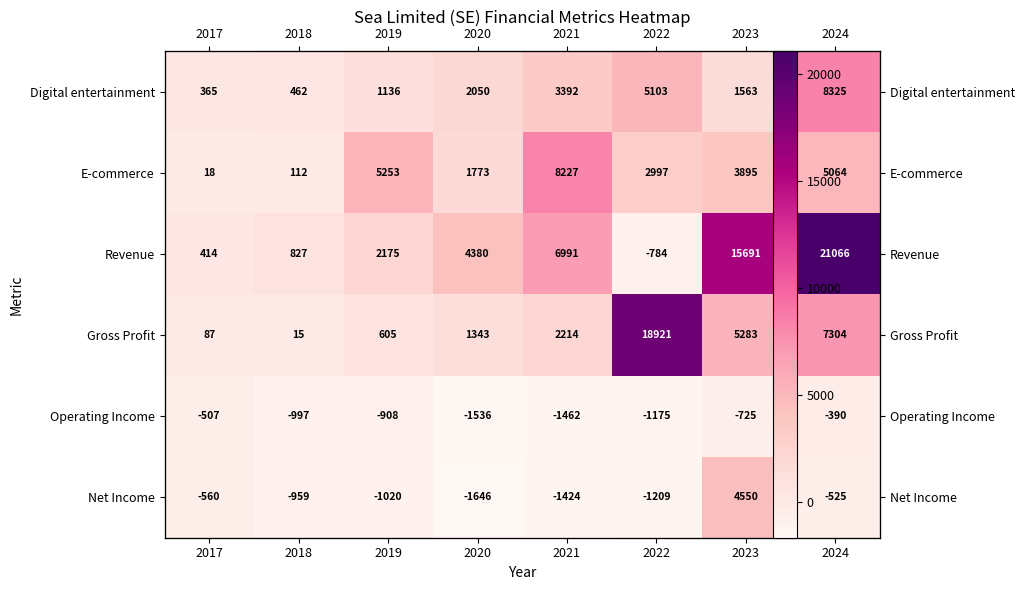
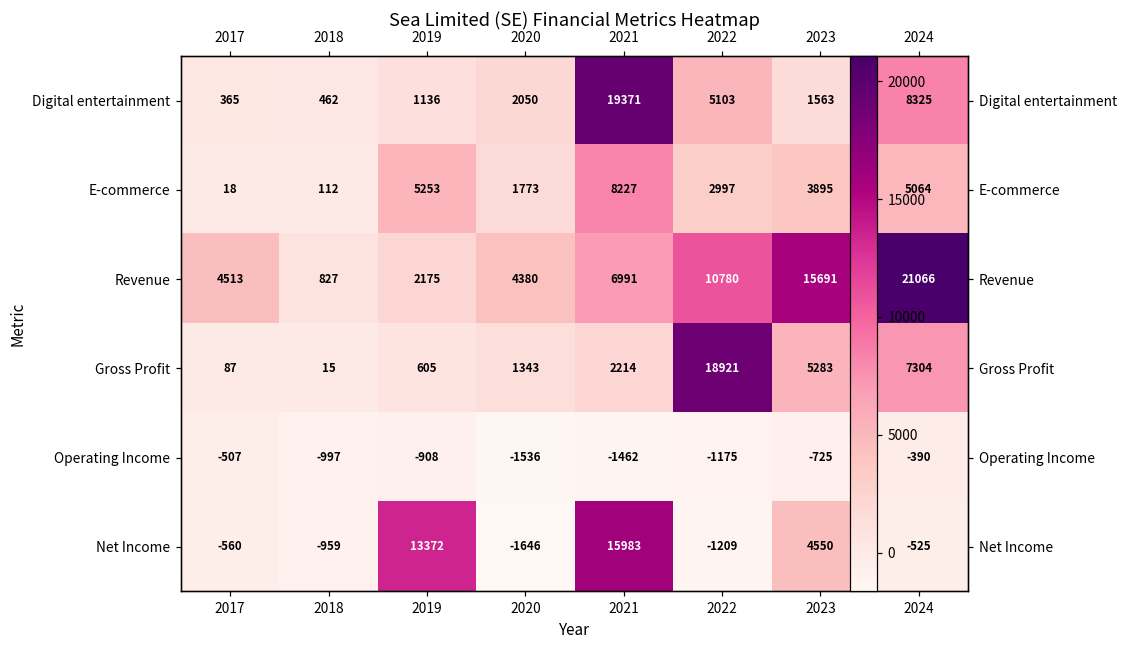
Digital entertainment, 2021: 3392 -> 19371
Revenue, 2017: 414 -> 4513
Revenue, 2022: -784 -> 10780
Net Income, 2019: -1020 -> 13372
Net Income, 2021: -1424 -> 15983
